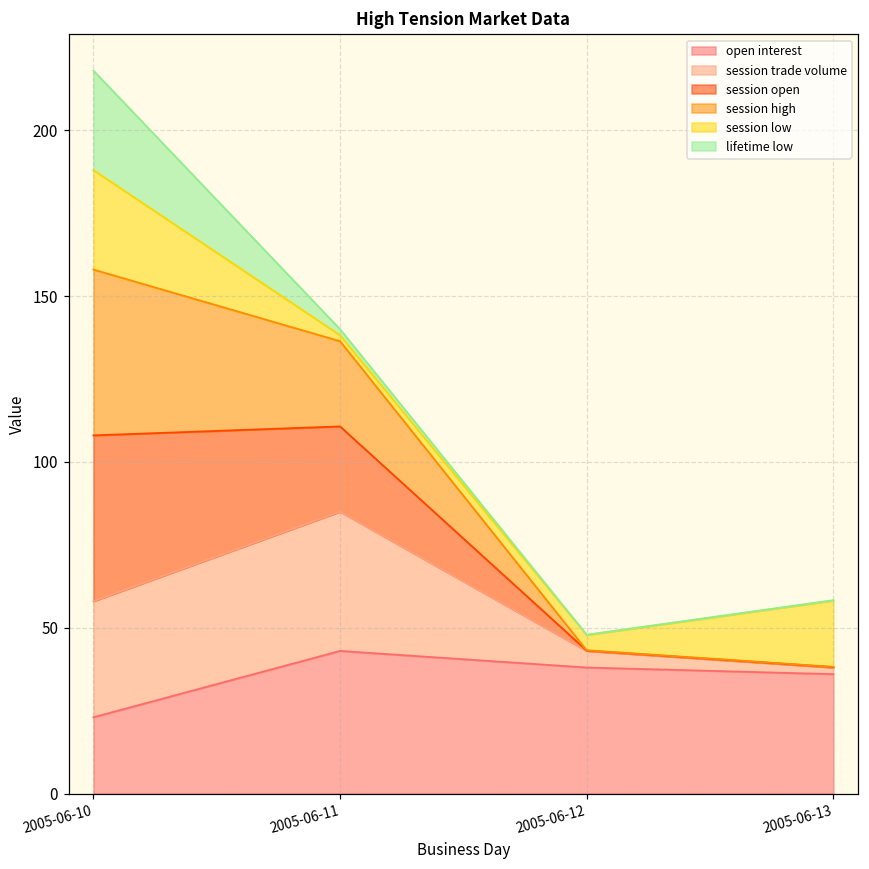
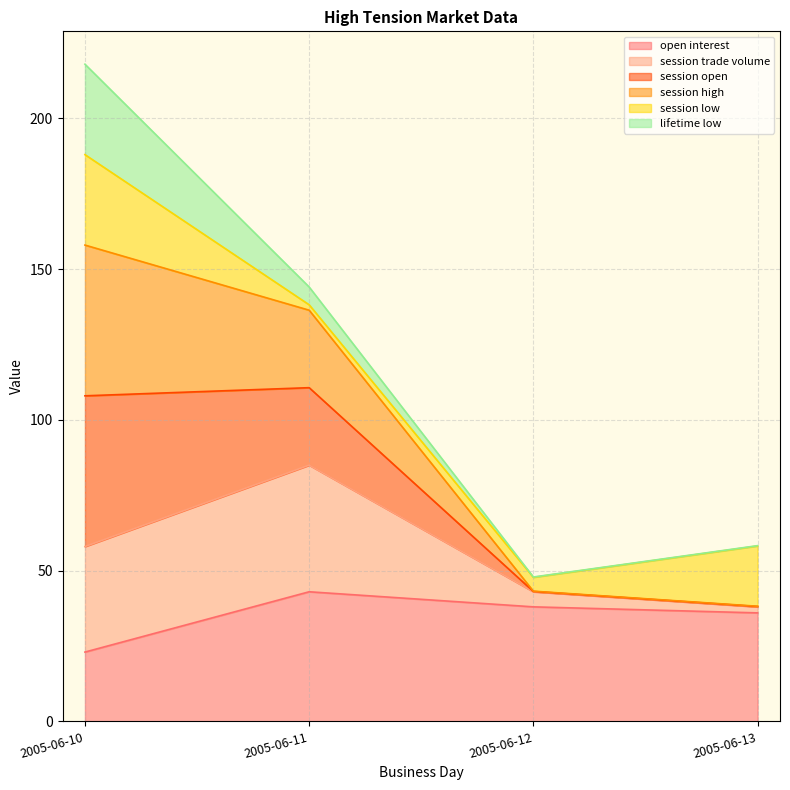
lifetime low, 2005-06-11: 2 -> 6
